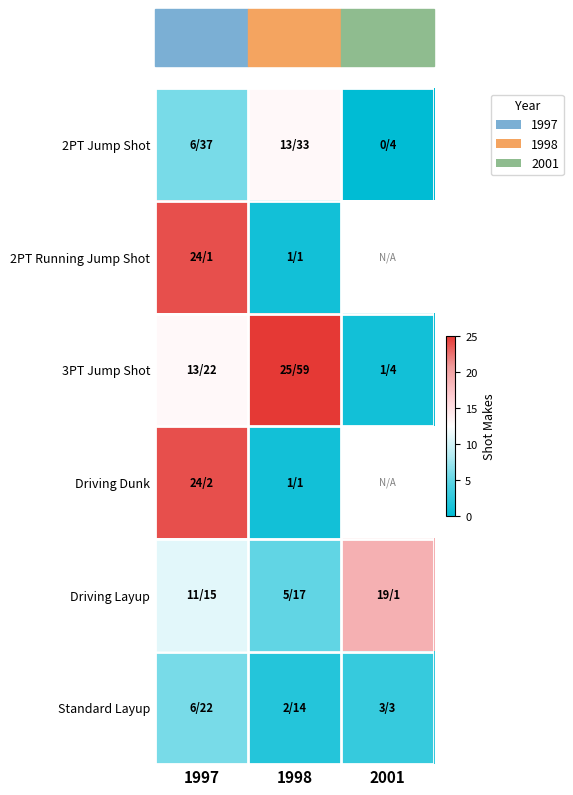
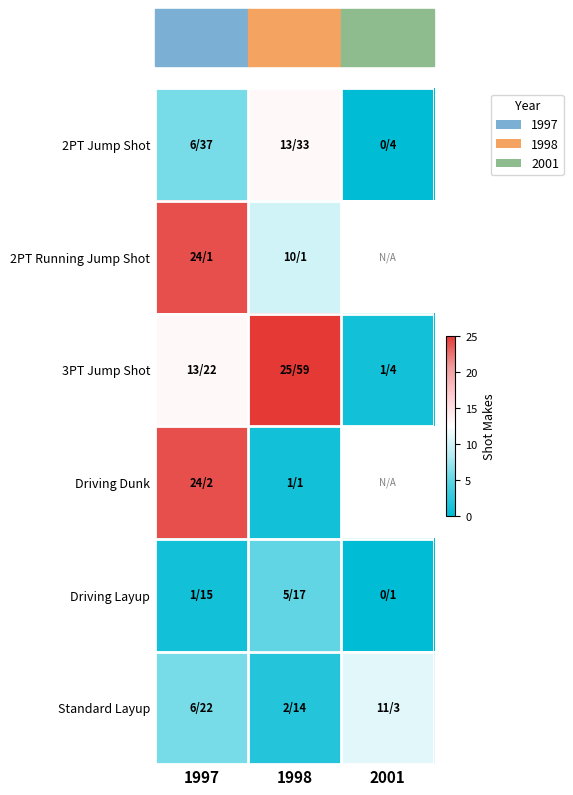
2PT Running Jump Shot, 1998: 1 -> 10
Driving Layup, 1997: 11 -> 1
Driving Layup, 2001: 19 -> 0
Standard Layup, 2001: 3 -> 11
